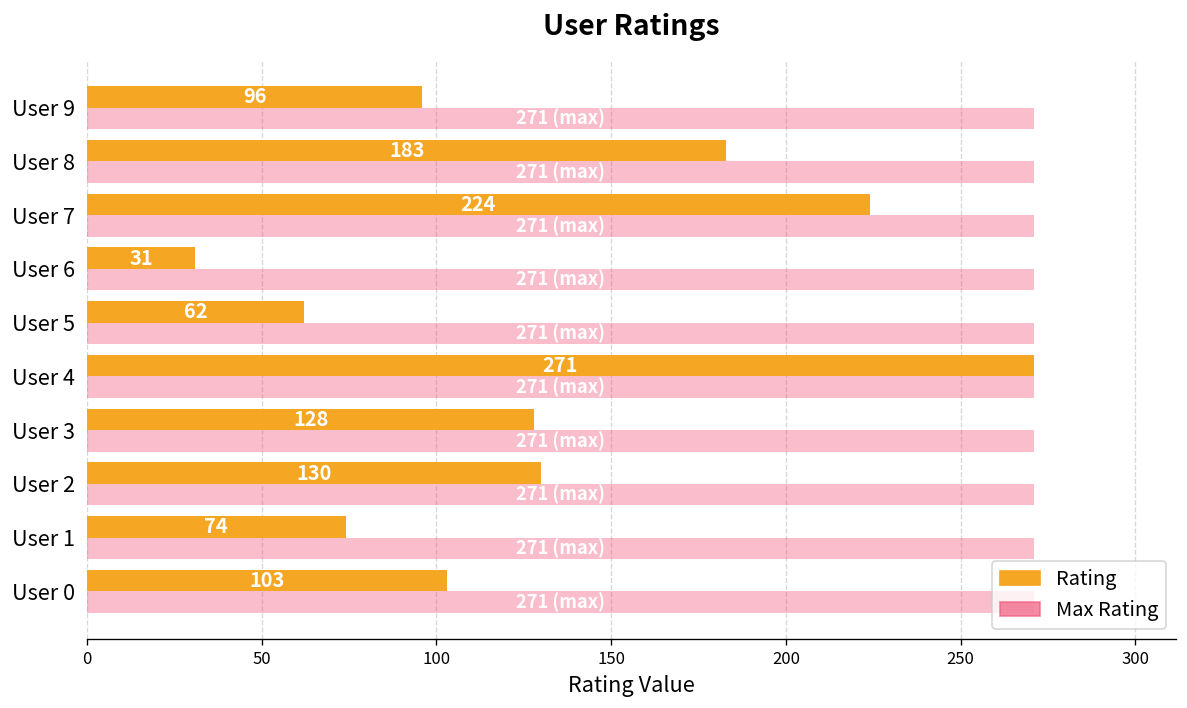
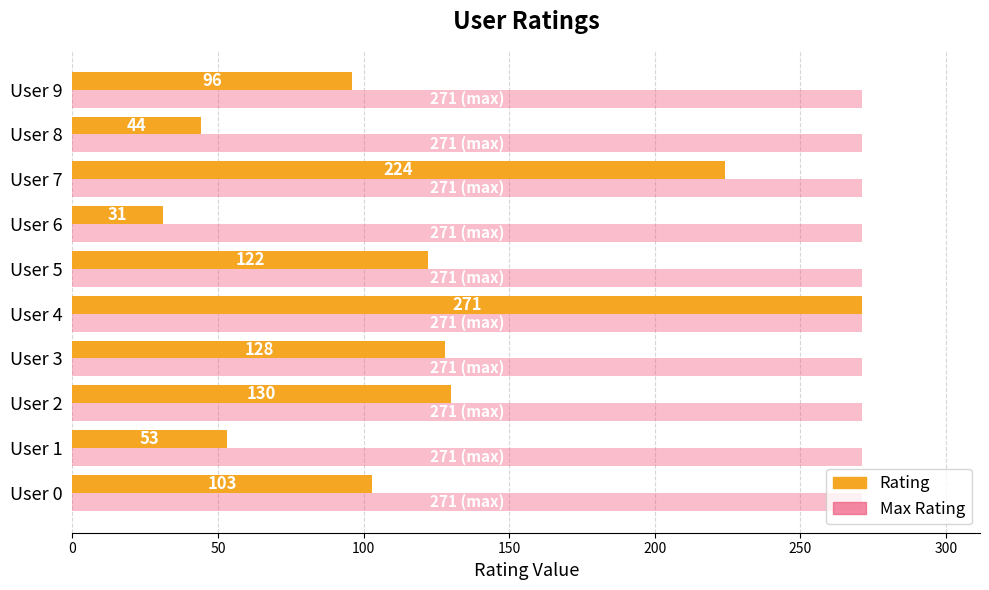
Rating, User 8: 183 -> 44
Rating, User 5: 62 -> 122
Rating, User 1: 74 -> 53
